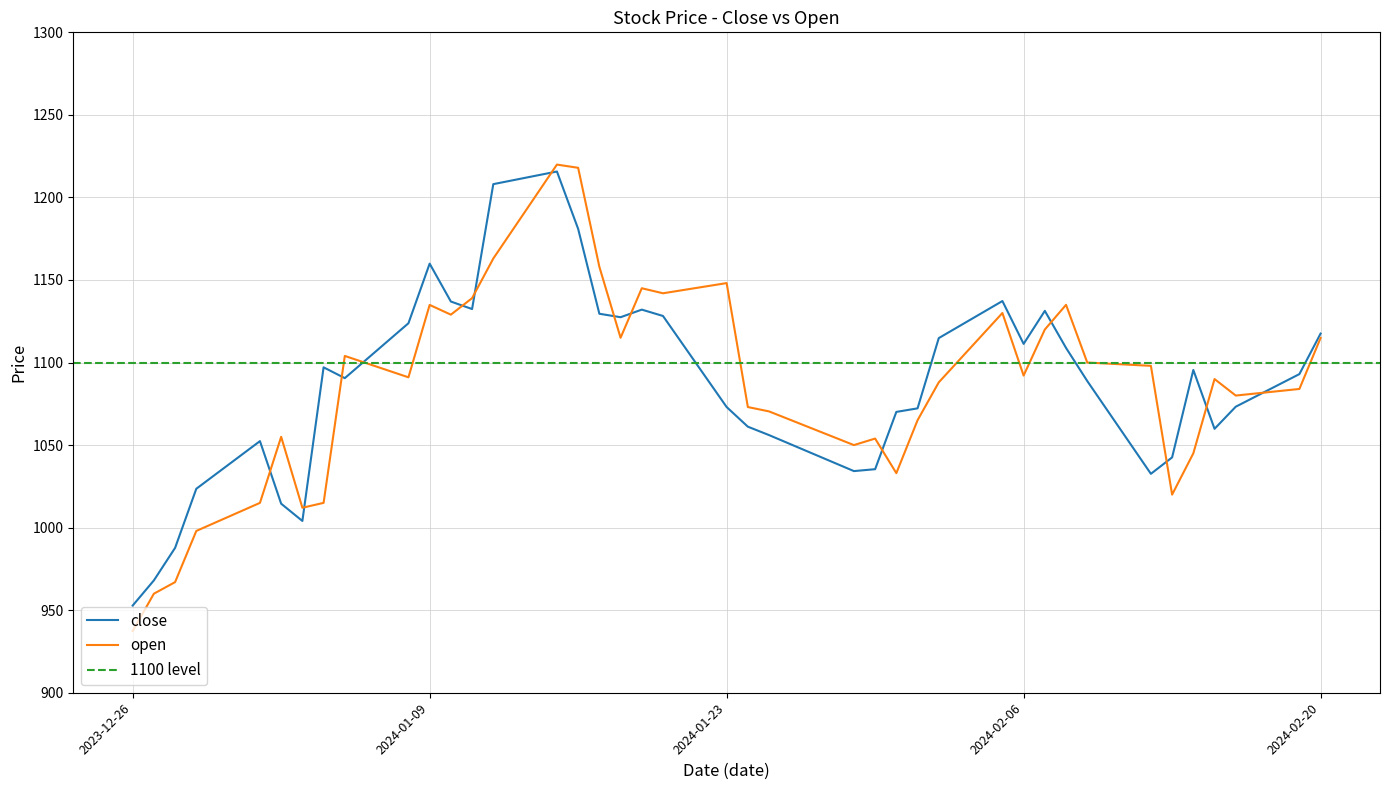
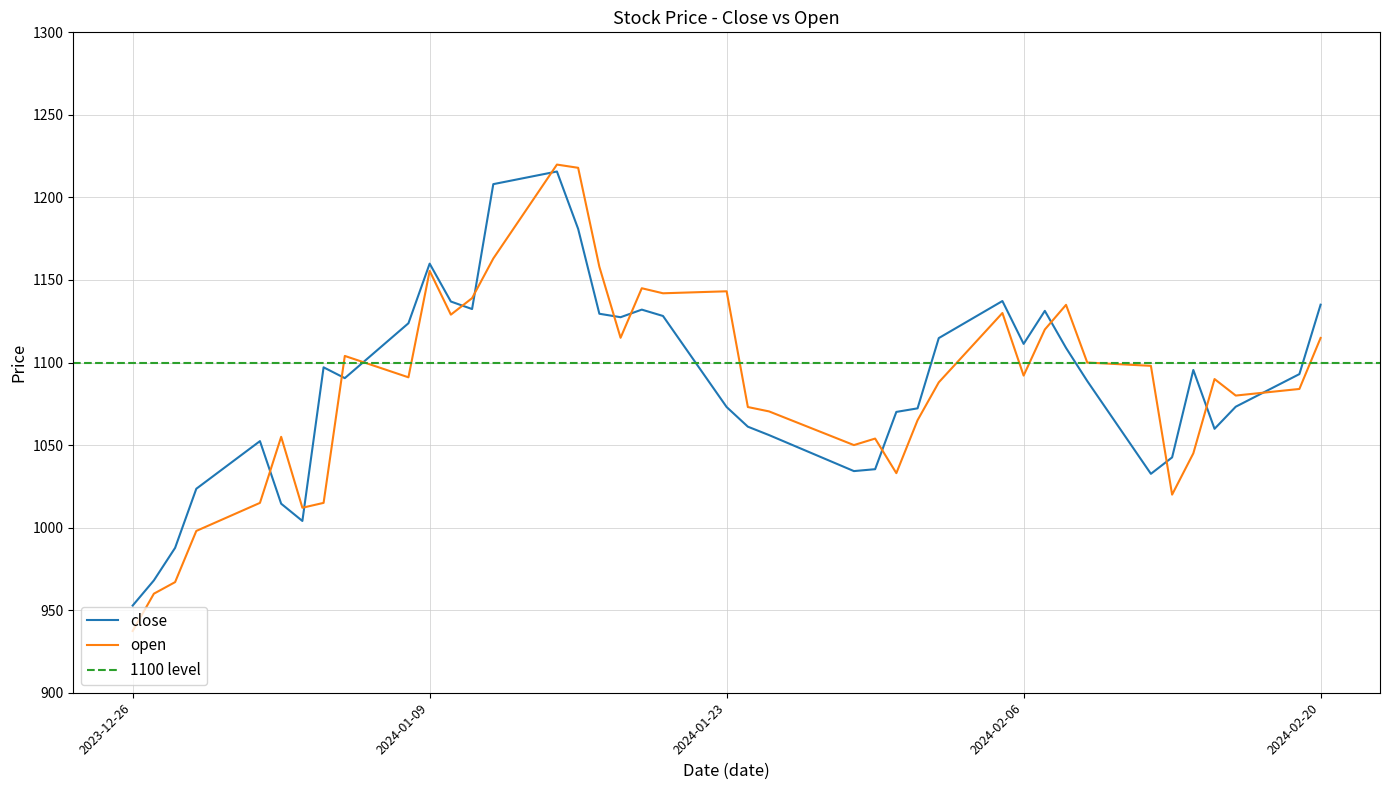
open, 2024-01-09: 1135 -> 1156
open, 2024-01-23: 1148 -> 1143
close, 2024-02-20: 1118 -> 1135
